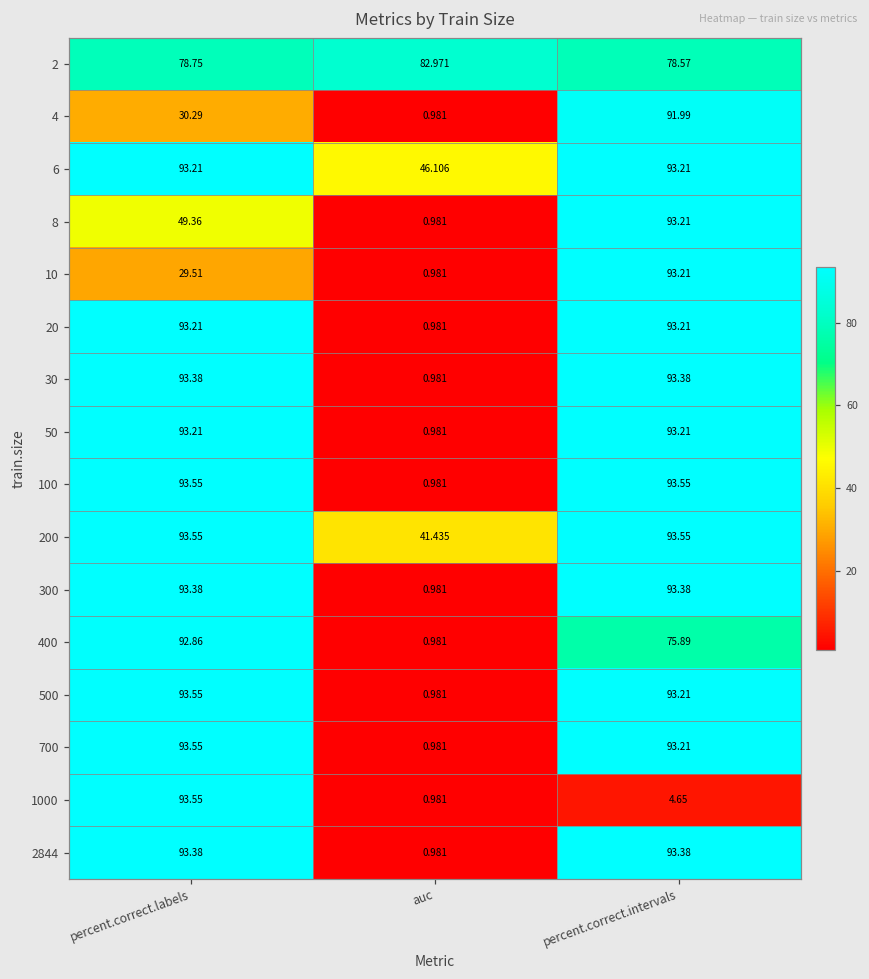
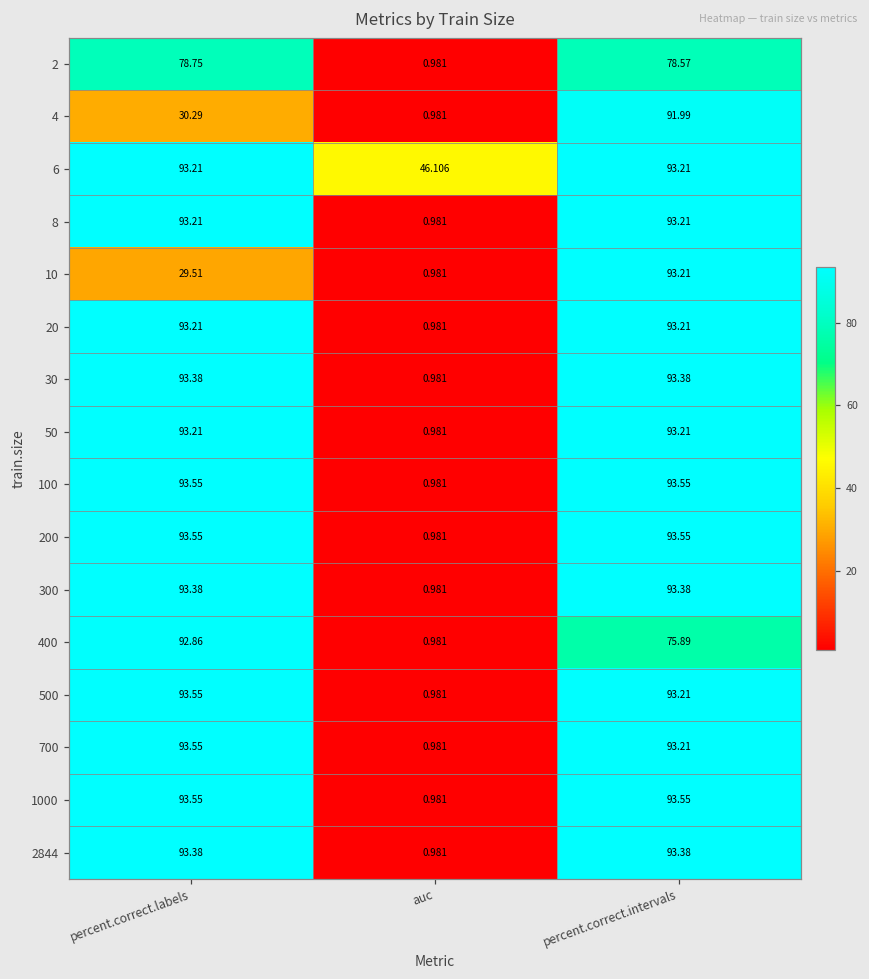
2, auc: 82.971 -> 0.981
8, percent.correct.labels: 49.36 -> 93.21
200, auc: 41.435 -> 0.981
1000, percent.correct.intervals: 4.65 -> 93.55
